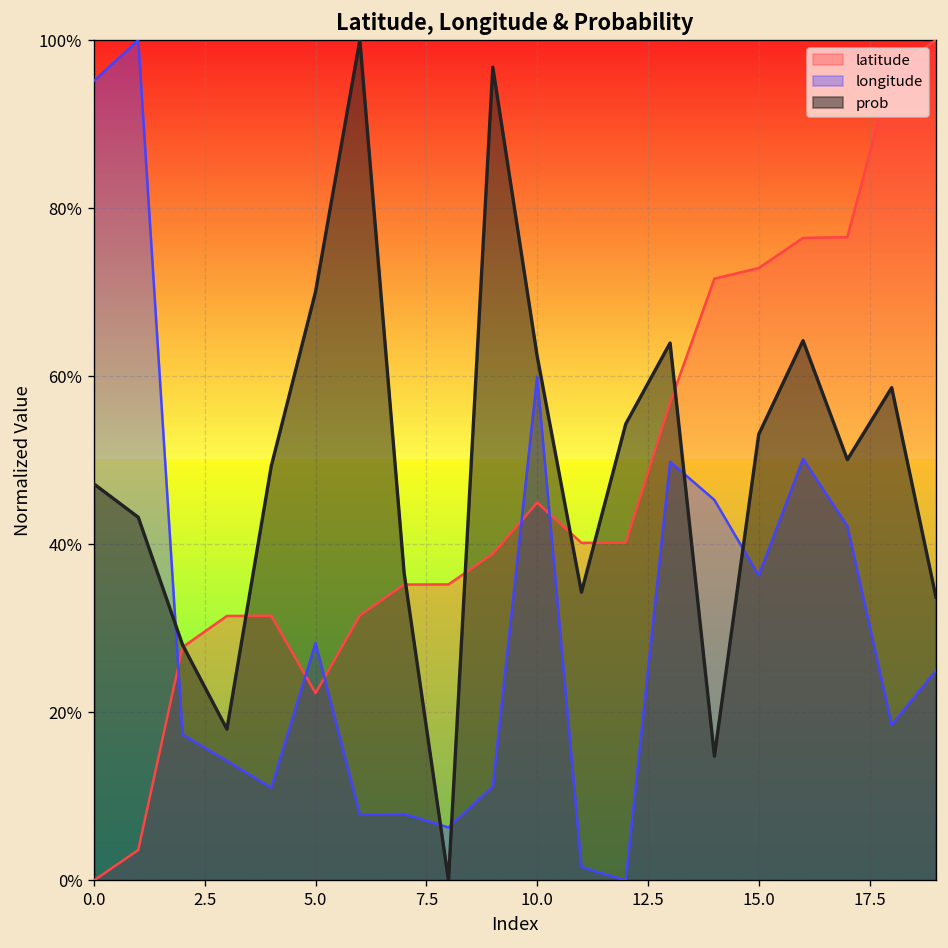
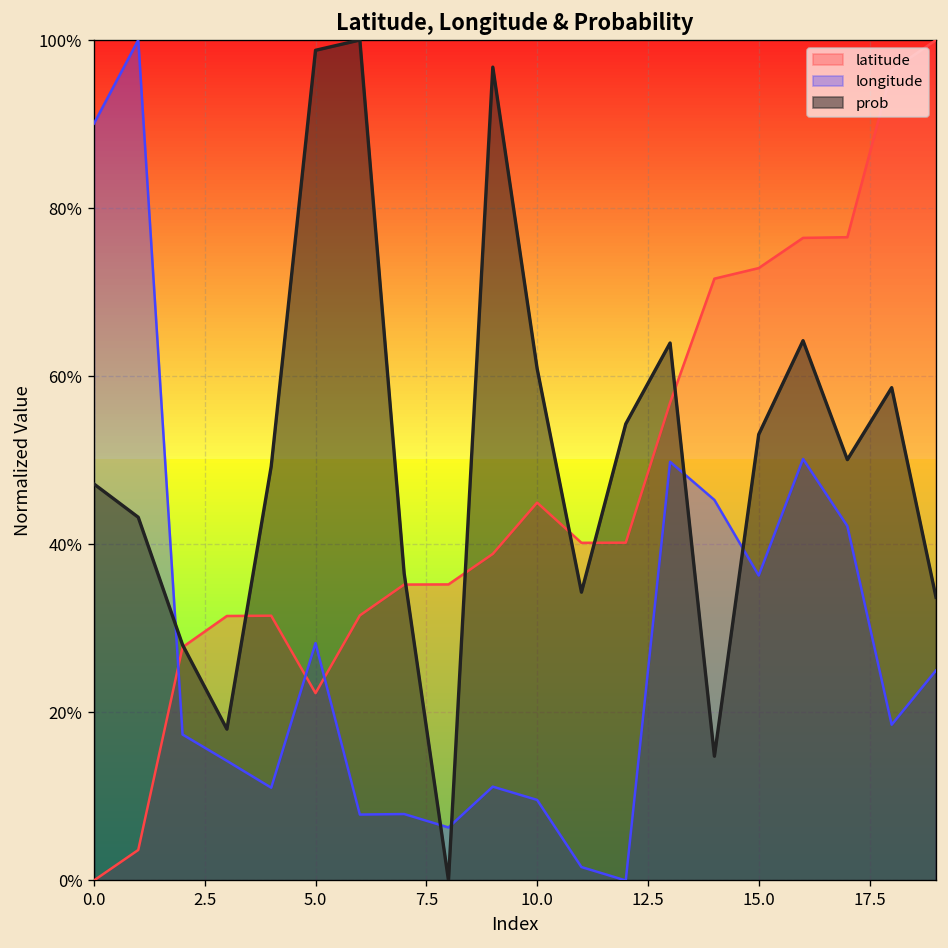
longitude, 0.0: 95% -> 90%
prob, 5.0: 70% -> 99%
longitude, 10.0: 60% -> 10%
prob, 10.0: 62% -> 61%
